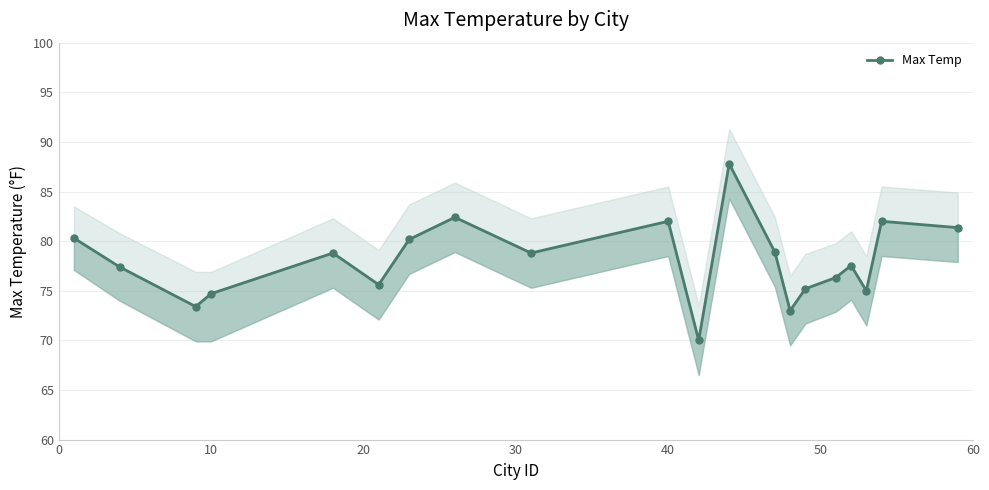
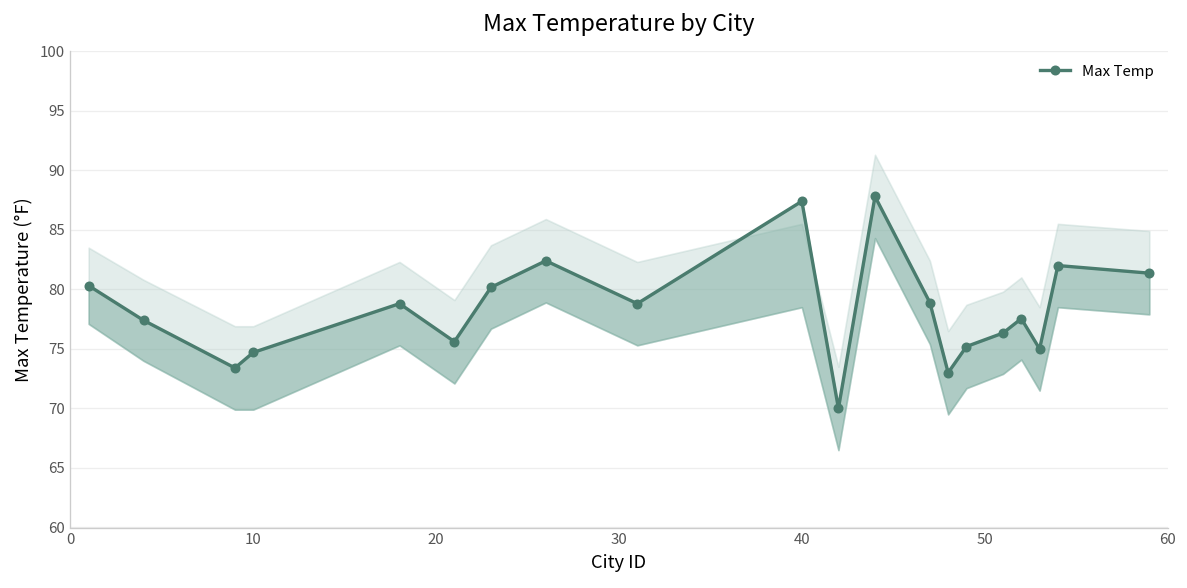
Max Temp, 40: 82 -> 87
